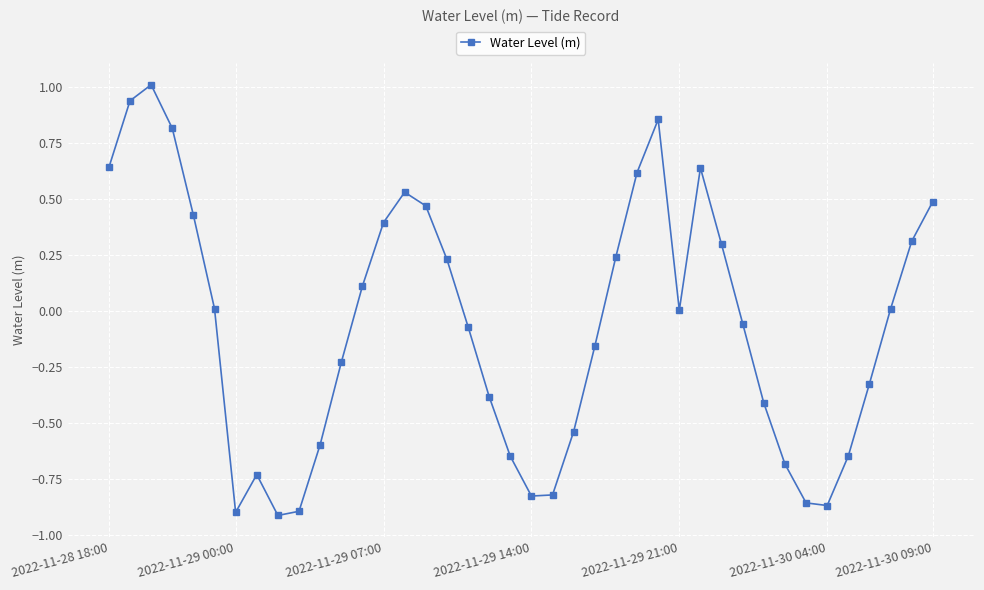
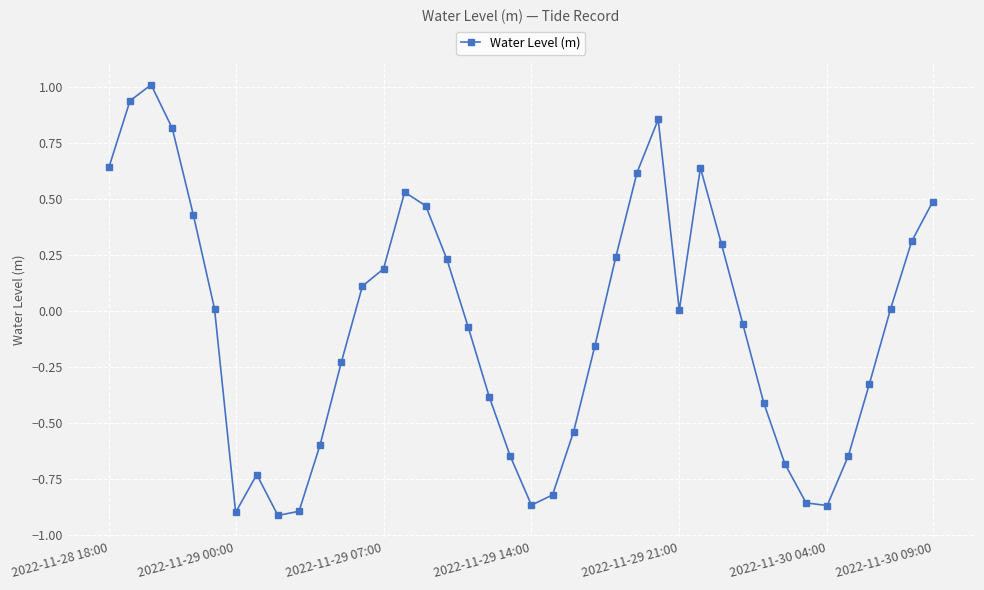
2022-11-29 07:00: 0.39 -> 0.19
2022-11-29 14:00: -0.82 -> -0.86
